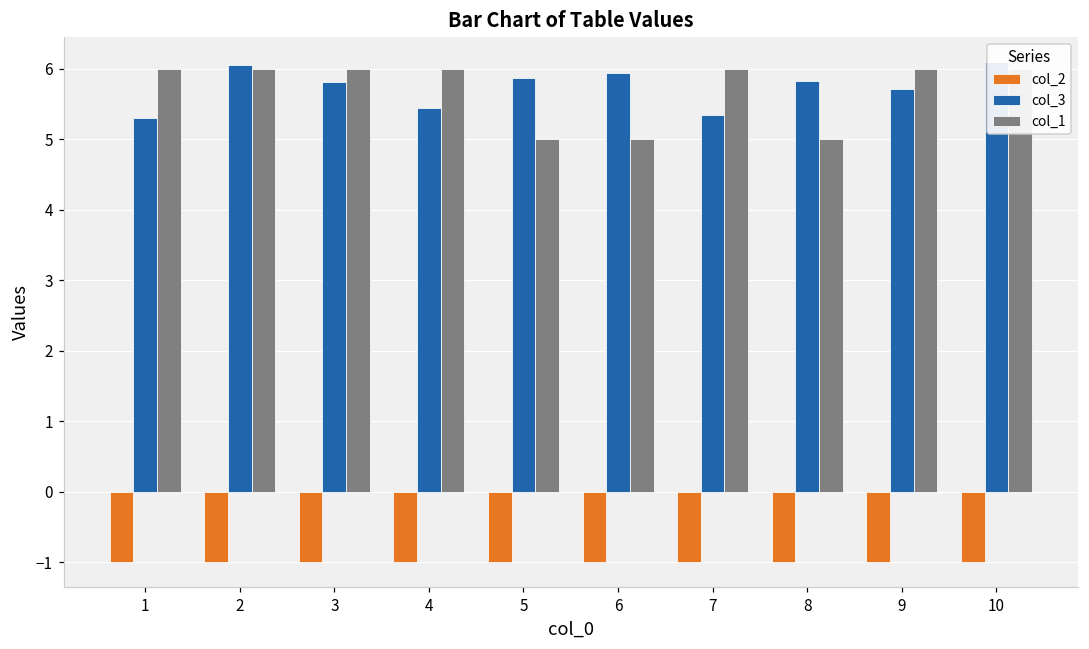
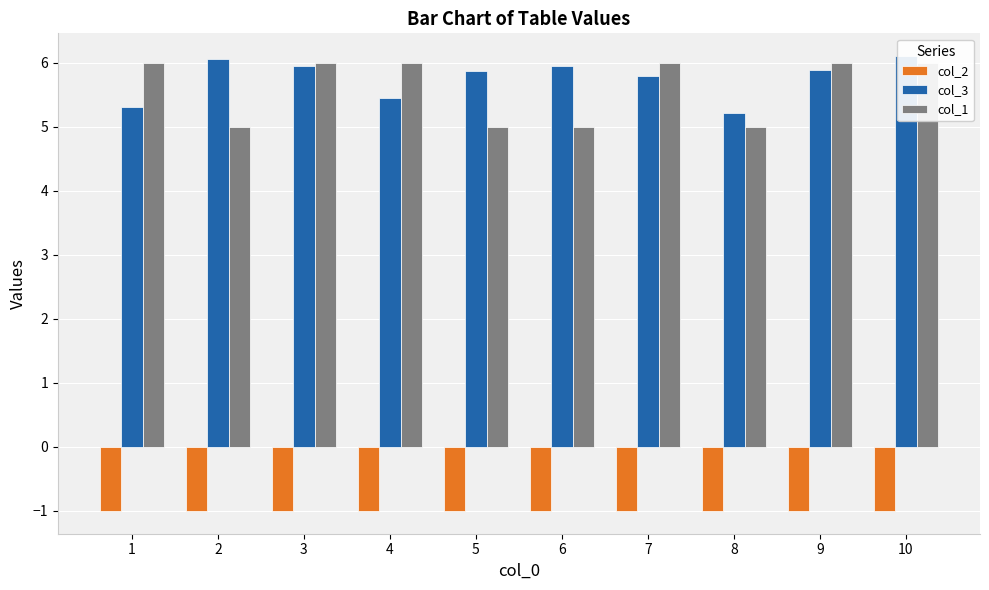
col_1, 2: 6 -> 5
col_3, 3: 5.8 -> 5.9
col_3, 7: 5.4 -> 5.8
col_3, 8: 5.8 -> 5.2
col_3, 9: 5.7 -> 5.9
